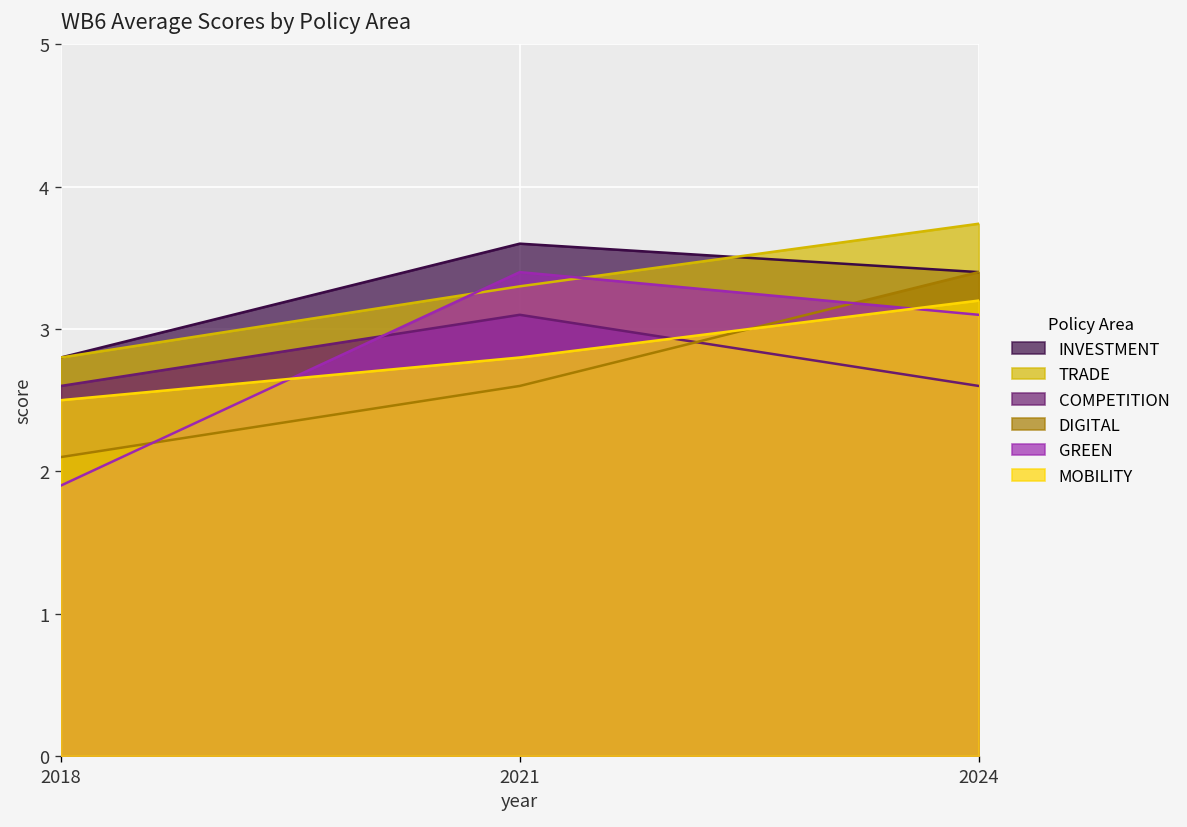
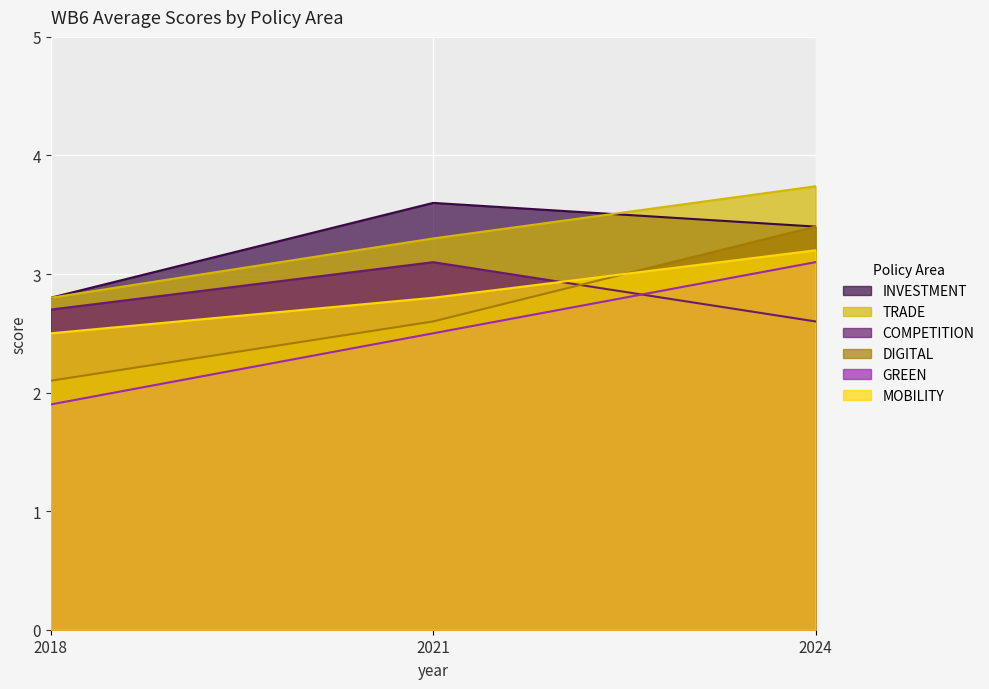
COMPETITION, 2018: 2.6 -> 2.7
GREEN, 2021: 3.4 -> 2.5
